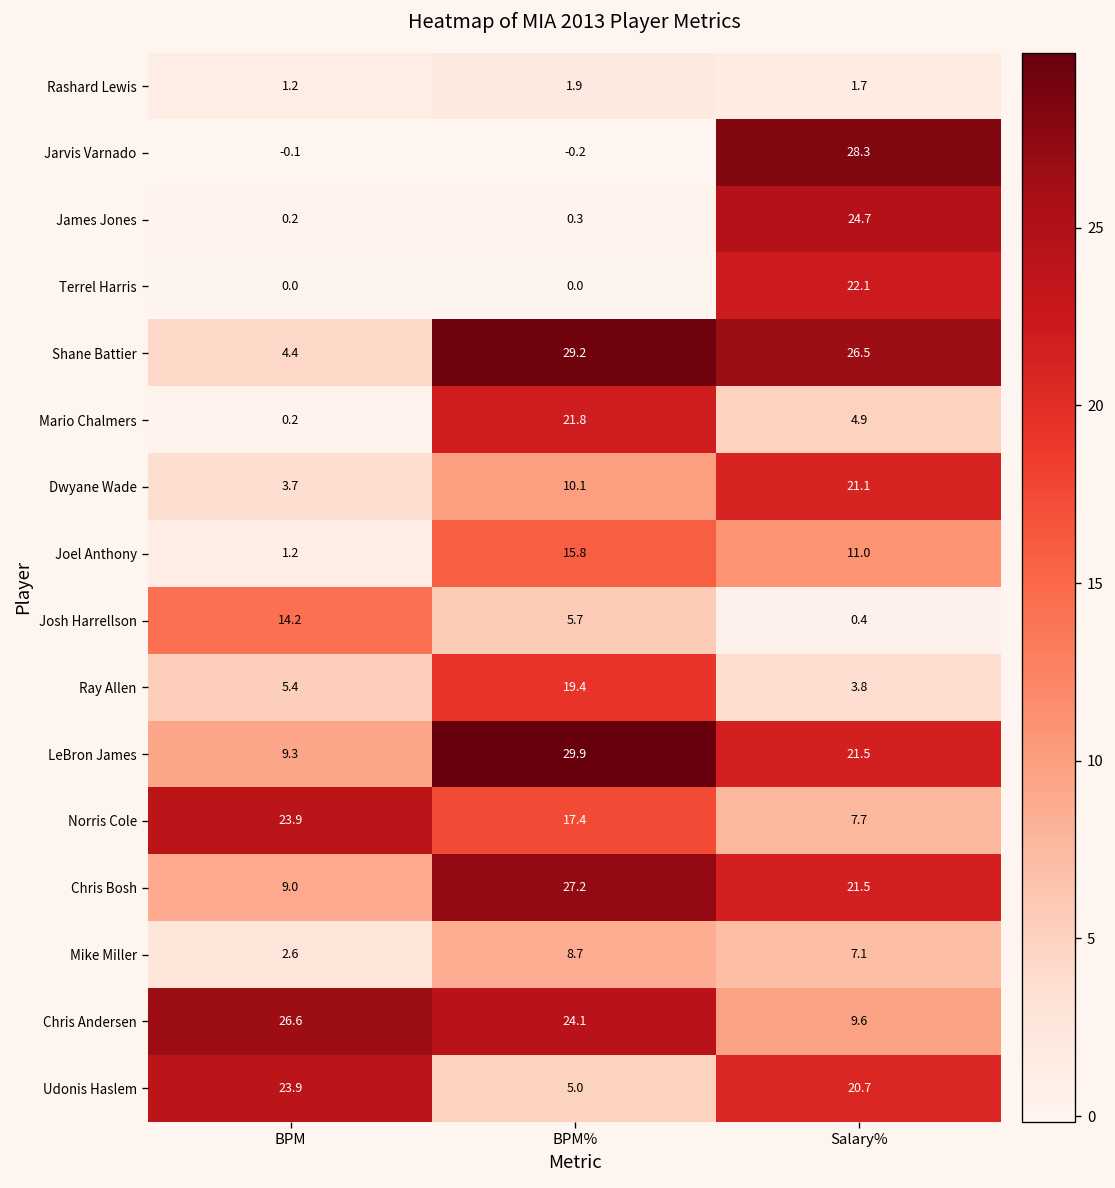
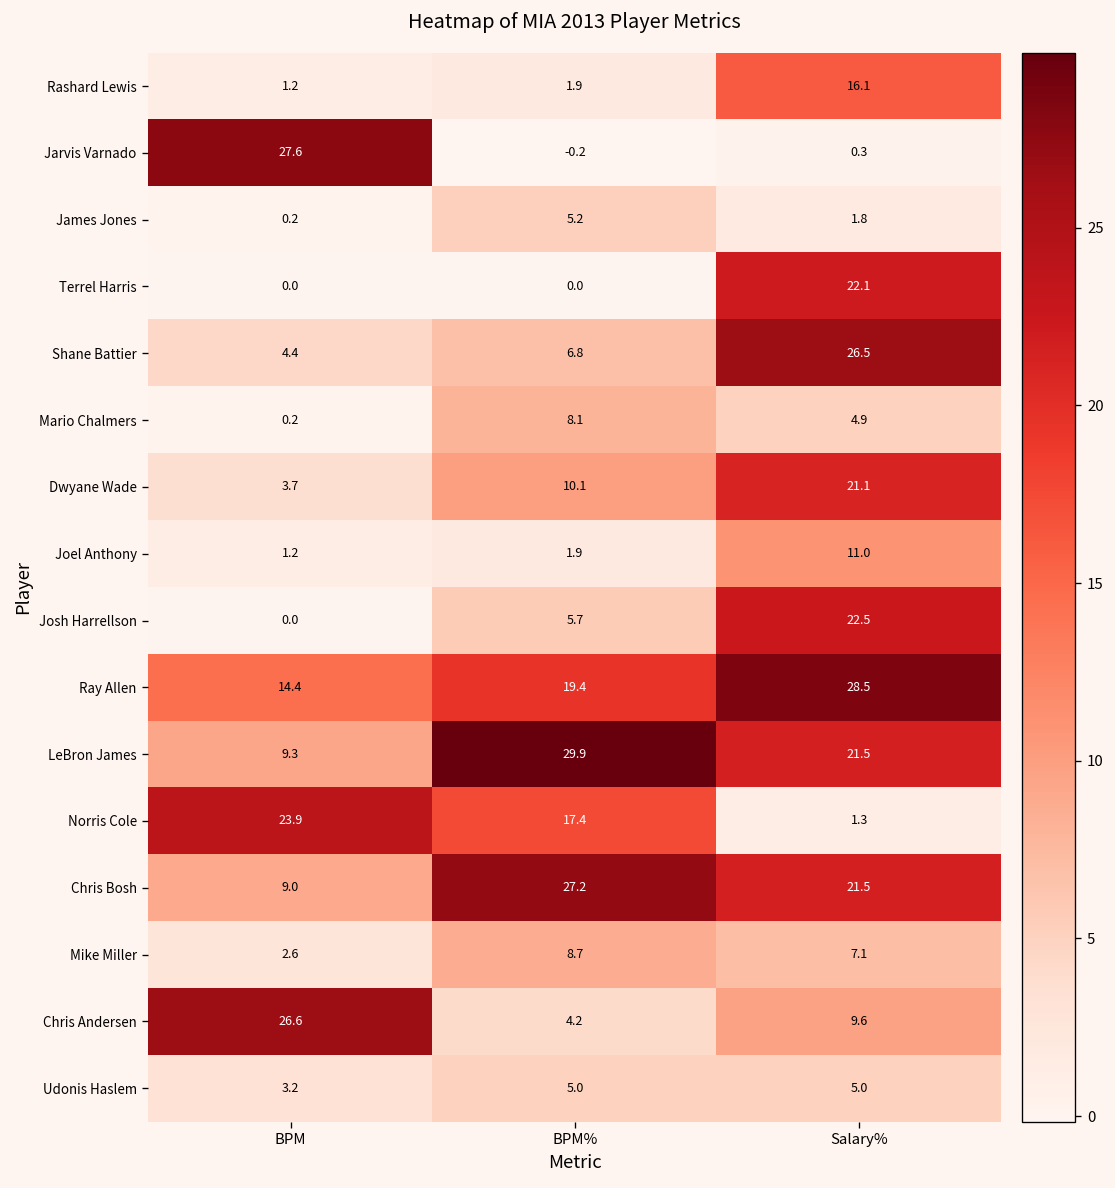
Rashard Lewis, Salary%: 1.7 -> 16.1
Jarvis Varnado, BPM: -0.1 -> 27.6
Jarvis Varnado, Salary%: 28.3 -> 0.3
James Jones, BPM%: 0.3 -> 5.2
James Jones, Salary%: 24.7 -> 1.8
Shane Battier, BPM%: 29.2 -> 6.8
Mario Chalmers, BPM%: 21.8 -> 8.1
Joel Anthony, BPM%: 15.8 -> 1.9
Josh Harrellson, BPM: 14.2 -> 0.0
Josh Harrellson, Salary%: 0.4 -> 22.5
Ray Allen, BPM: 5.4 -> 14.4
Ray Allen, Salary%: 3.8 -> 28.5
Norris Cole, Salary%: 7.7 -> 1.3
Chris Andersen, BPM%: 24.1 -> 4.2
Udonis Haslem, BPM: 23.9 -> 3.2
Udonis Haslem, Salary%: 20.7 -> 5.0
